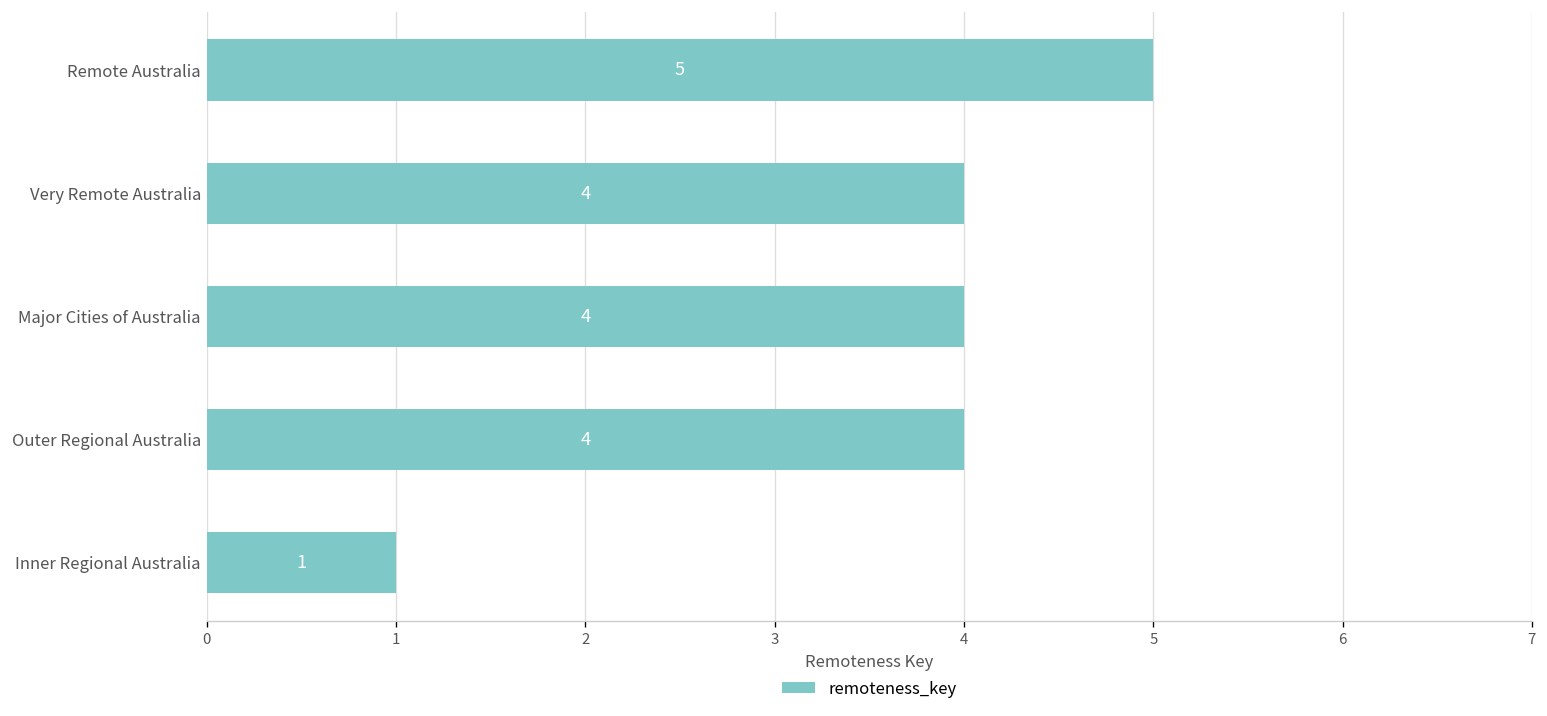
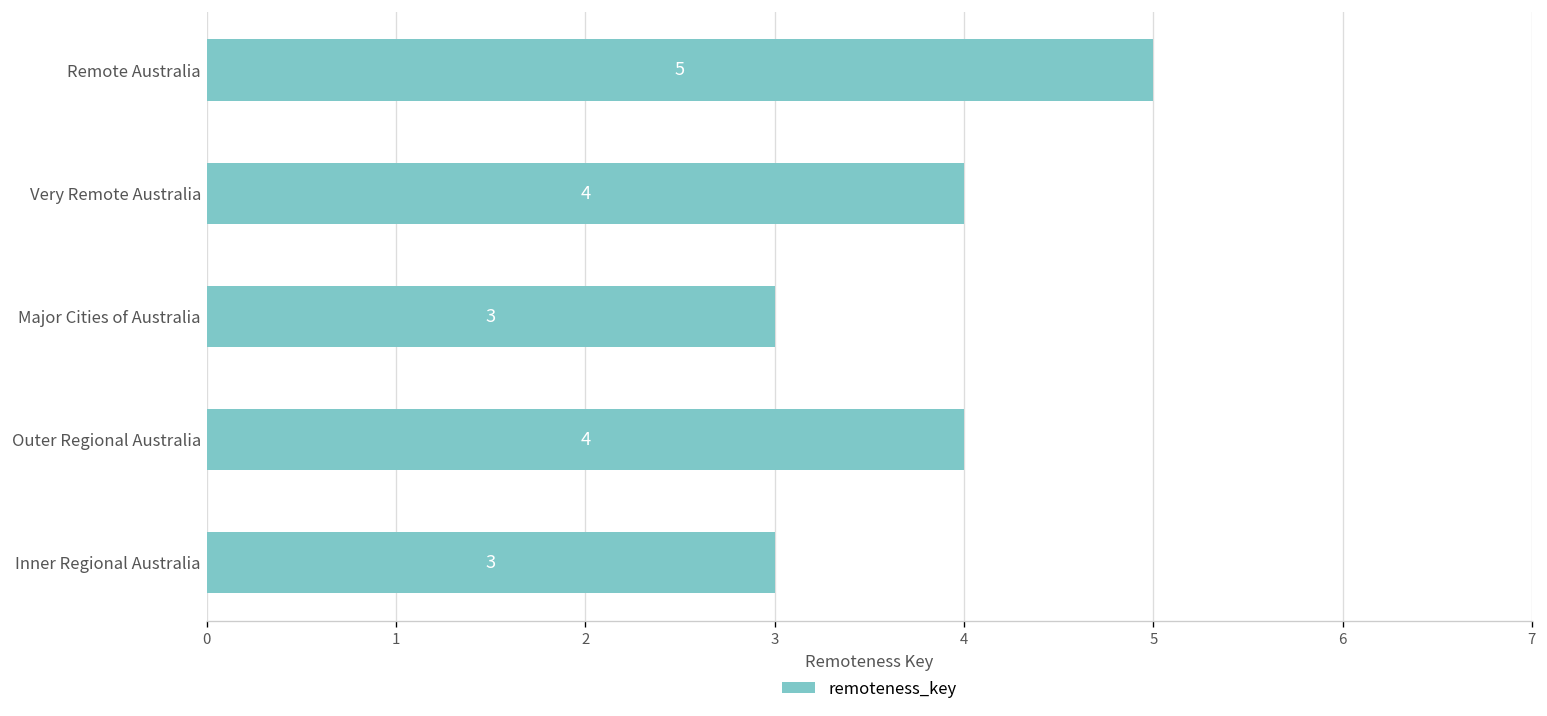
Major Cities of Australia: 4 -> 3
Inner Regional Australia: 1 -> 3
